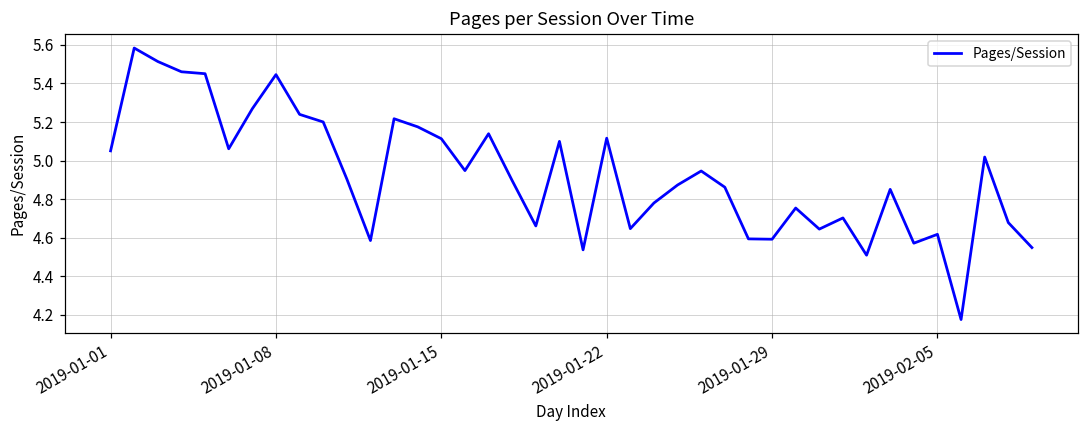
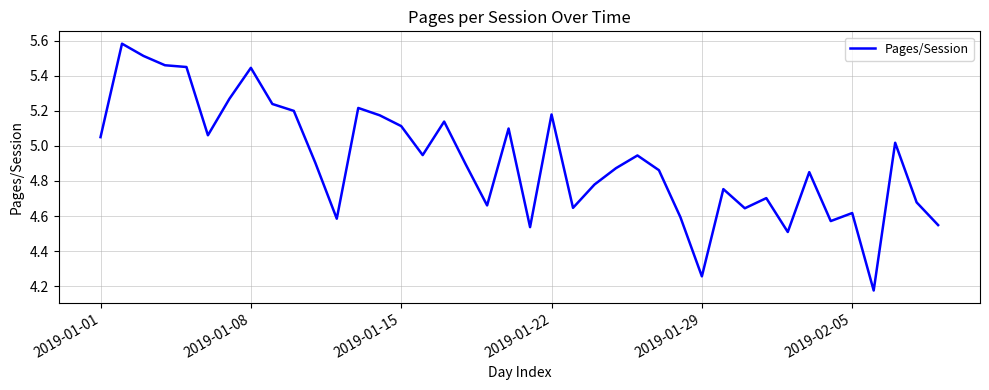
2019-01-22: 5.12 -> 5.18
2019-01-29: 4.59 -> 4.26
